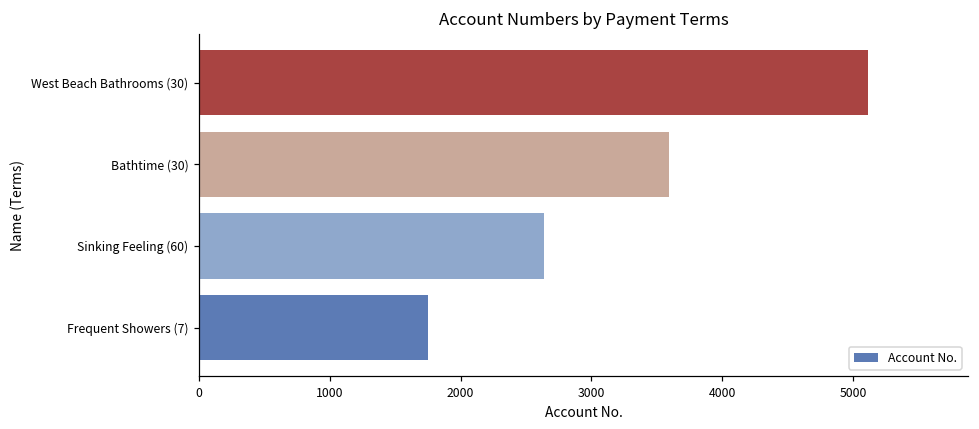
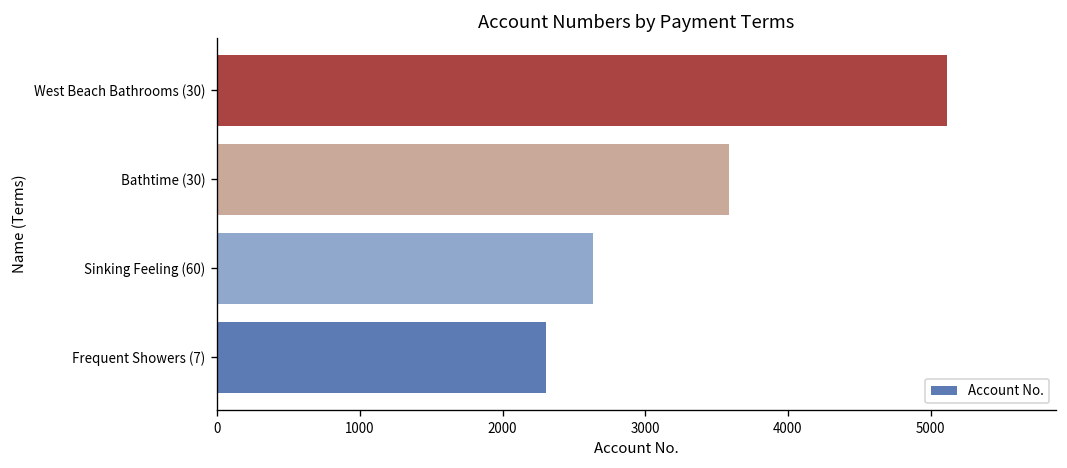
Frequent Showers (7): 1750 -> 2310
